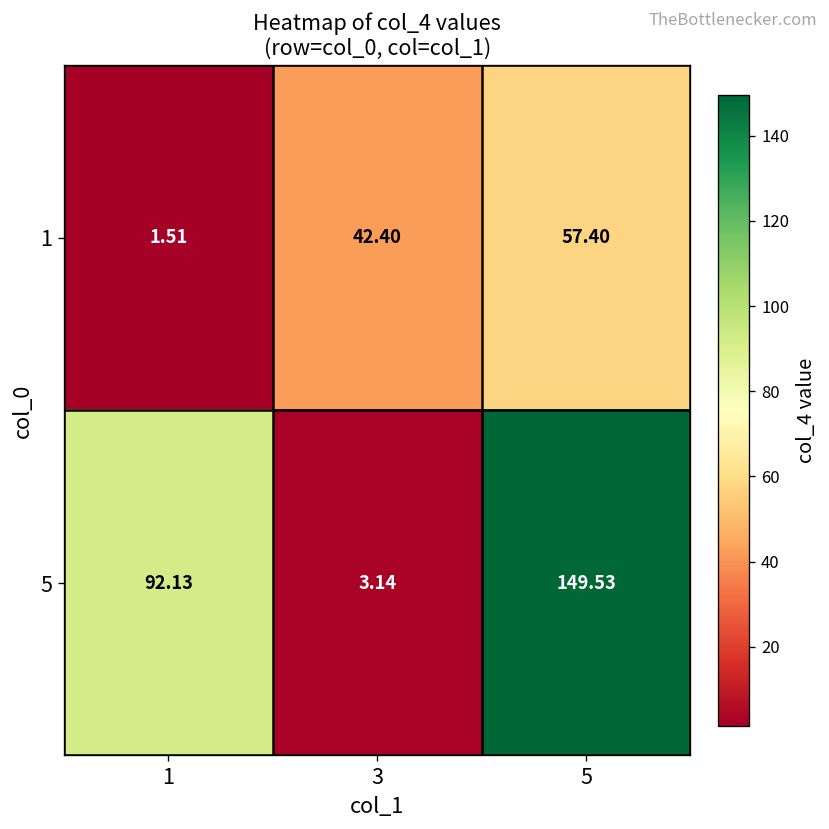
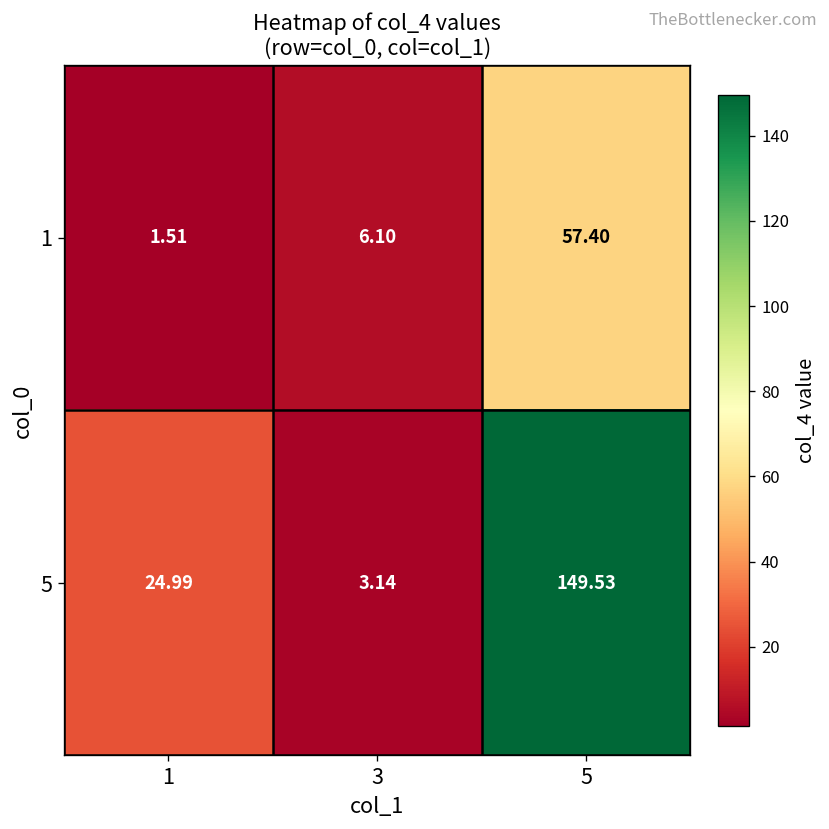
1, 3: 42.40 -> 6.10
5, 1: 92.13 -> 24.99
